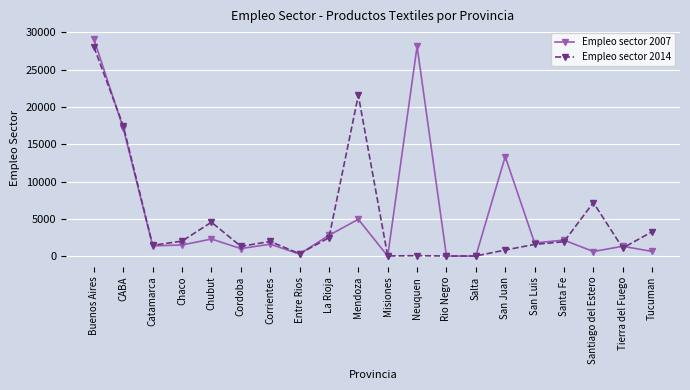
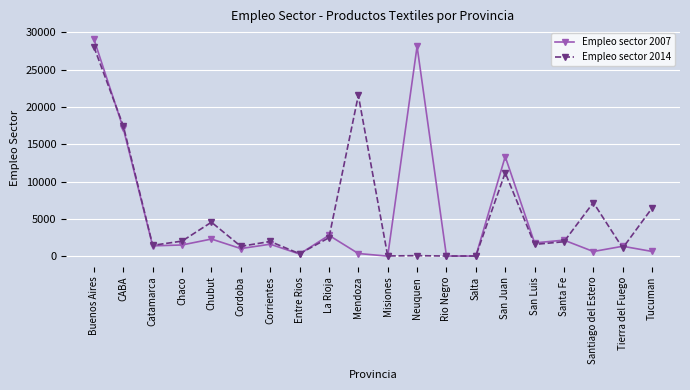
Empleo sector 2007, Mendoza: 5000 -> 0
Empleo sector 2014, San Juan: 1000 -> 11000
Empleo sector 2014, Tucuman: 3000 -> 6000
